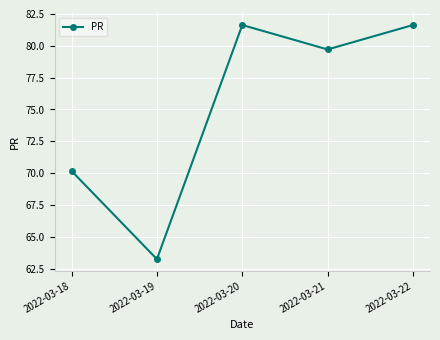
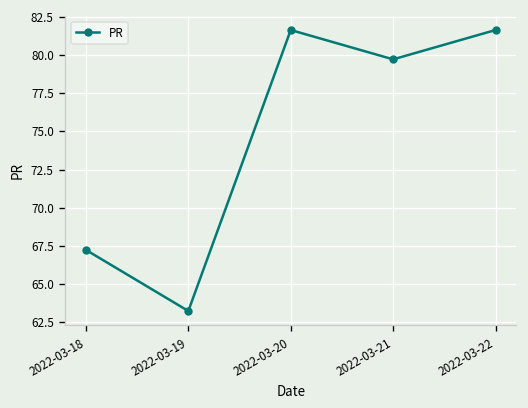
2022-03-18: 70.2 -> 67.2
